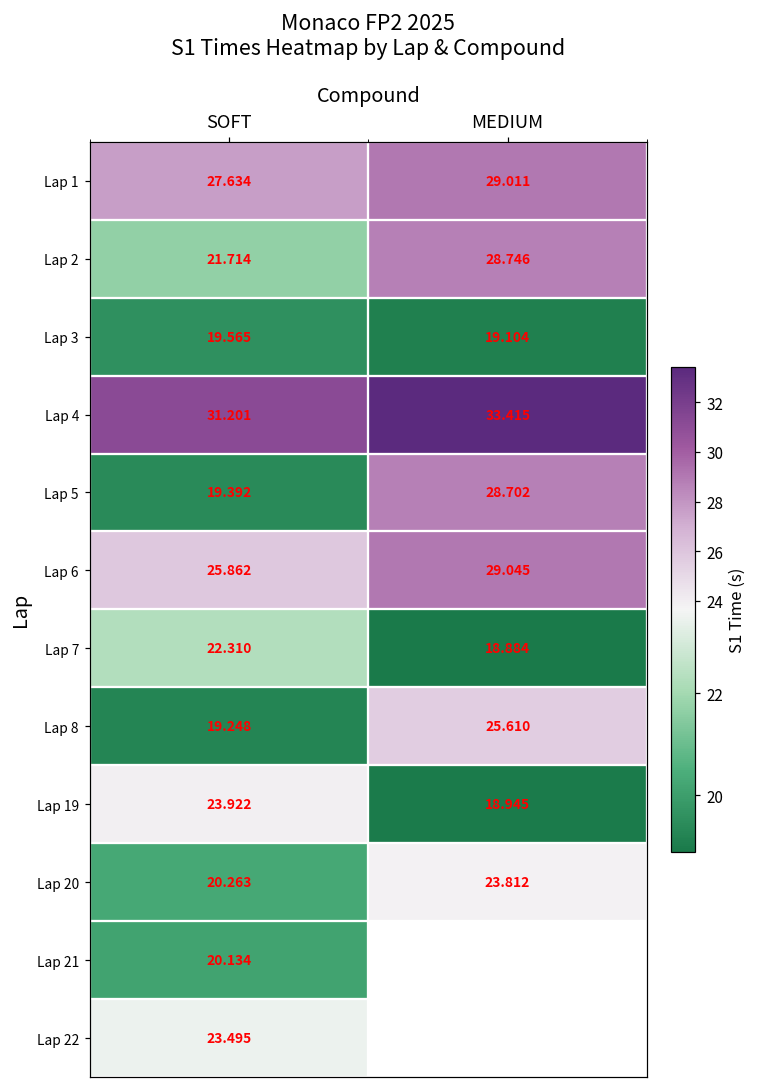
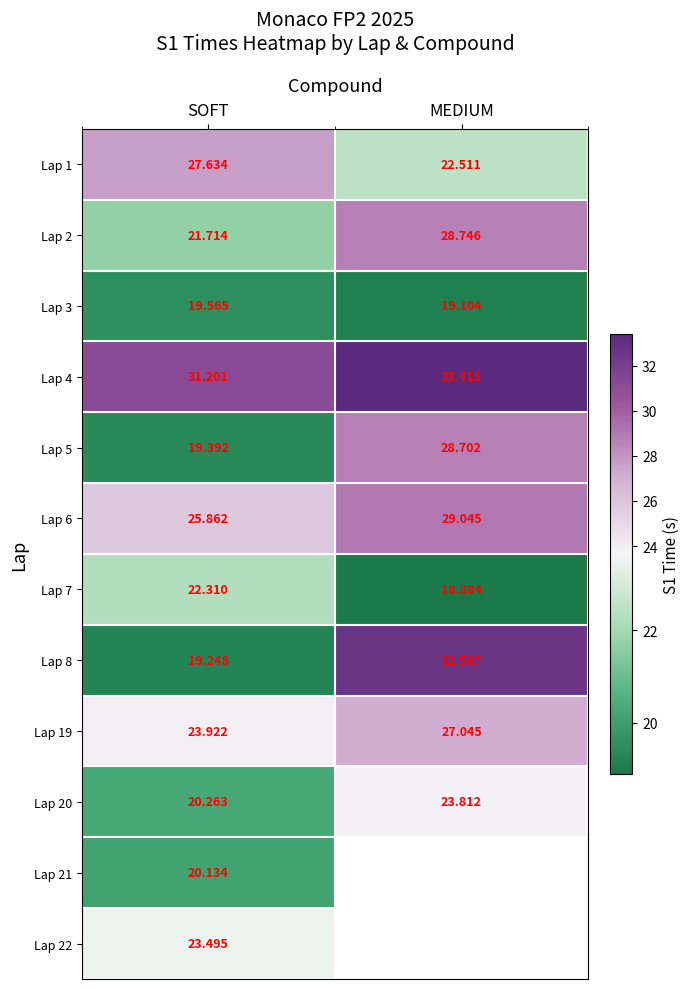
Lap 1, MEDIUM: 29.011 -> 22.511
Lap 8, MEDIUM: 25.610 -> 32.587
Lap 19, MEDIUM: 18.945 -> 27.045
